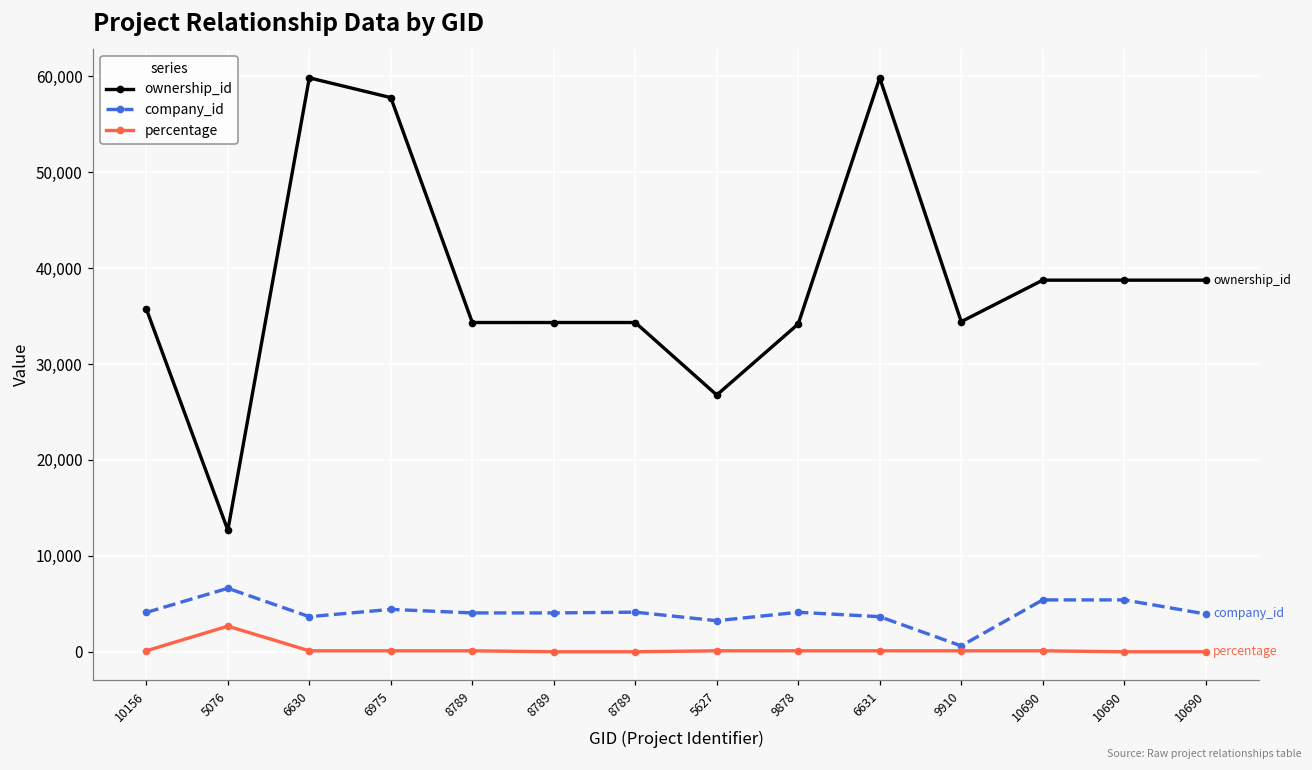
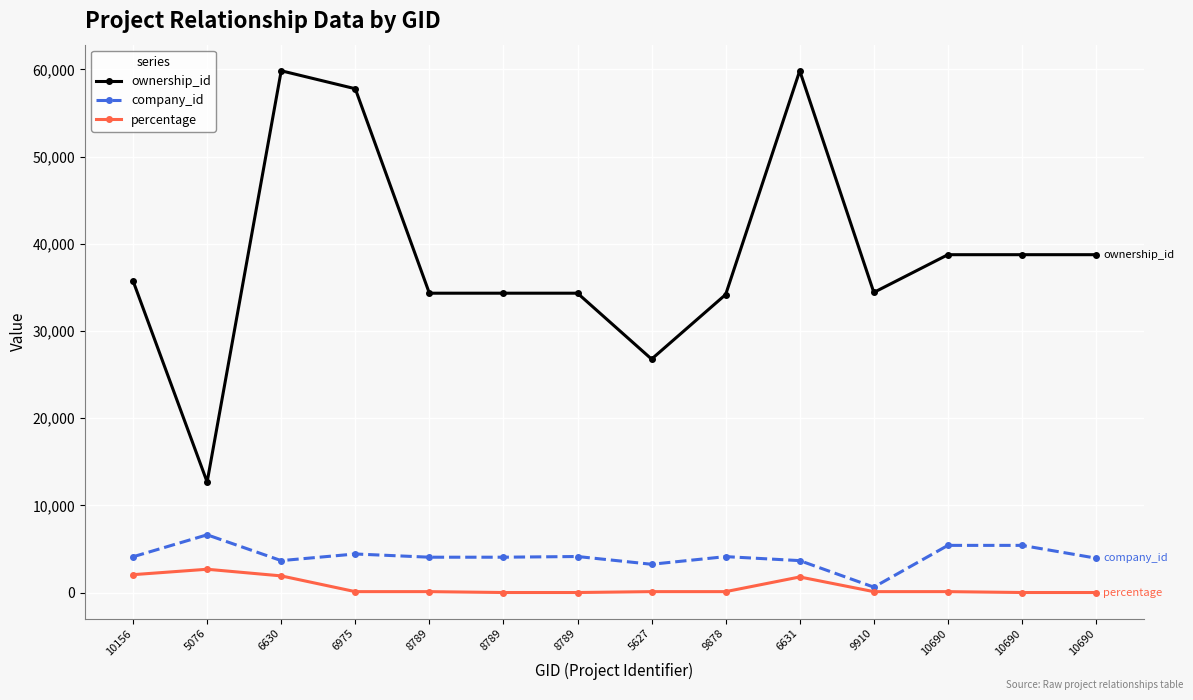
percentage, 10156: 0 -> 2,000
percentage, 6630: 0 -> 2,000
percentage, 6631: 0 -> 2,000
